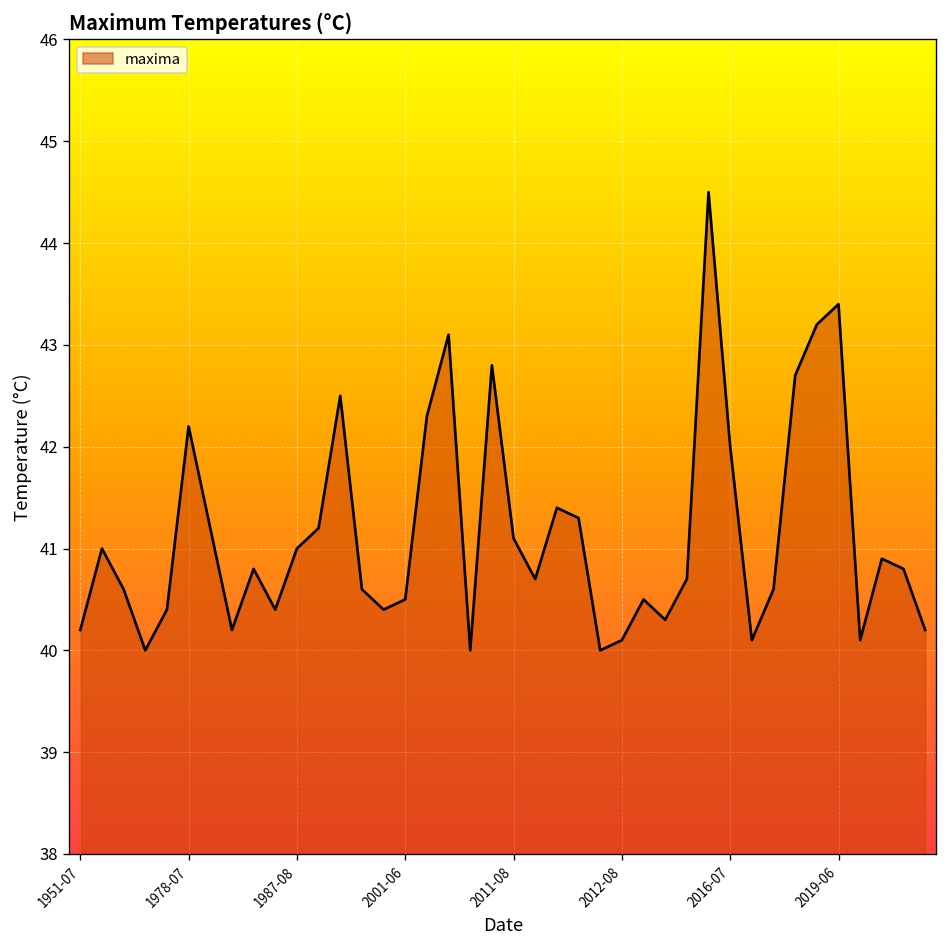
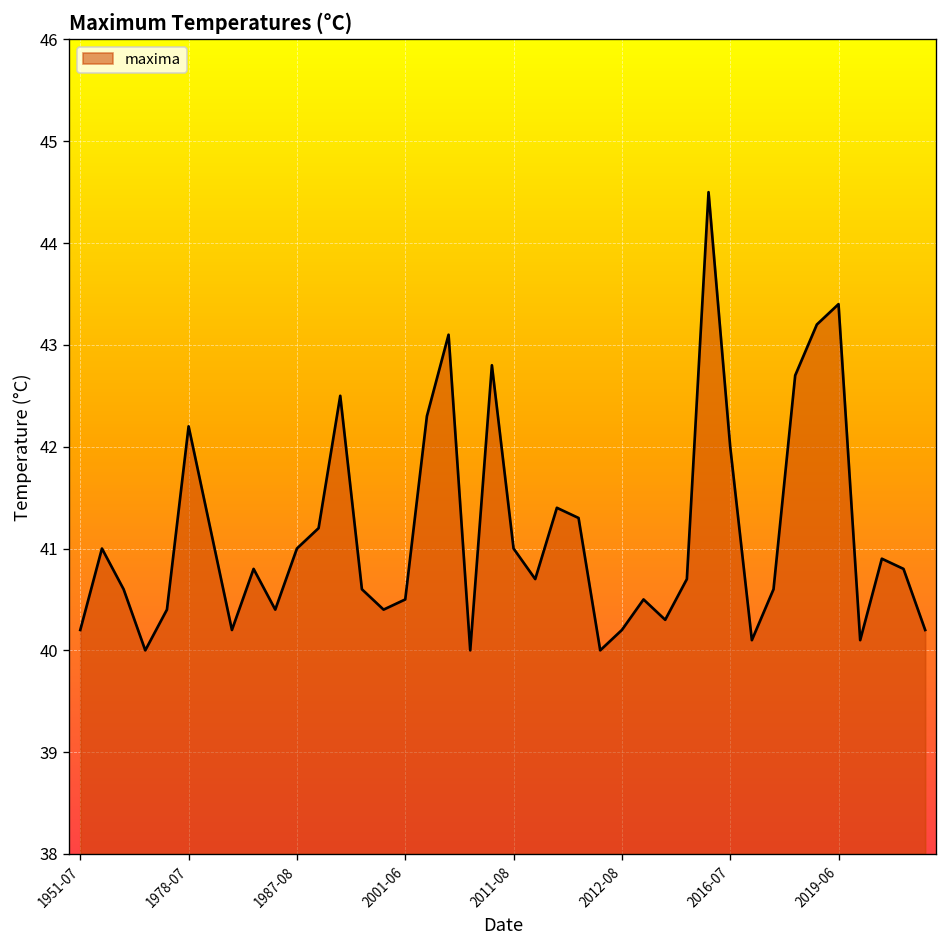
2011-08: 41.1 -> 41.0
2012-08: 40.1 -> 40.2
